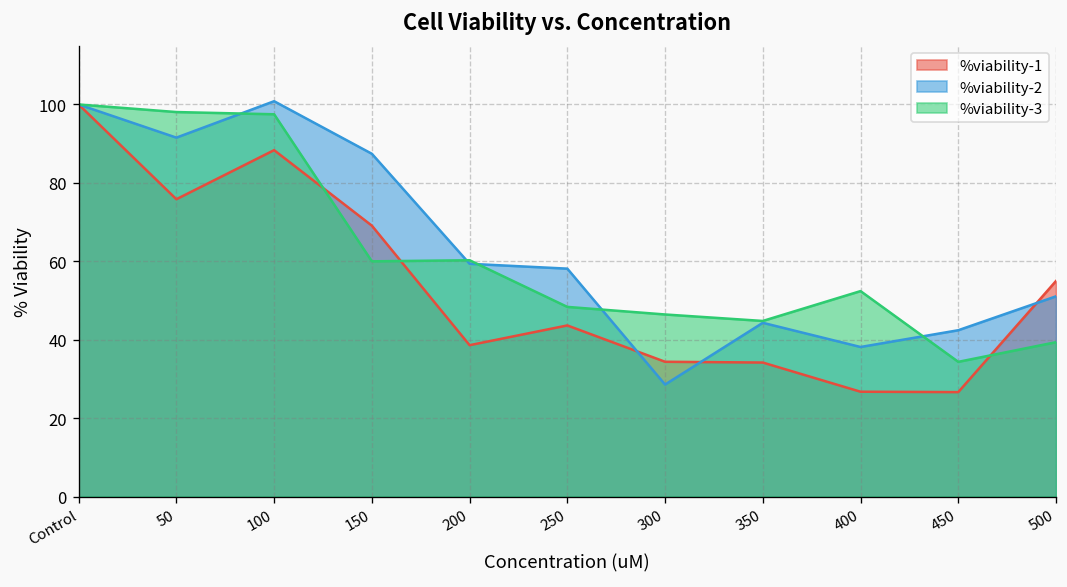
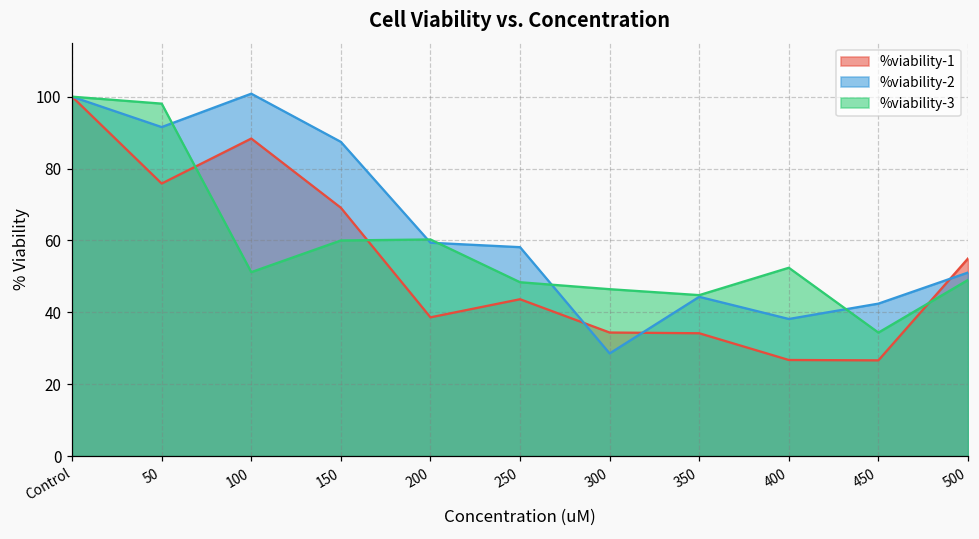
%viability-3, 100: 98 -> 51
%viability-3, 500: 39 -> 49
